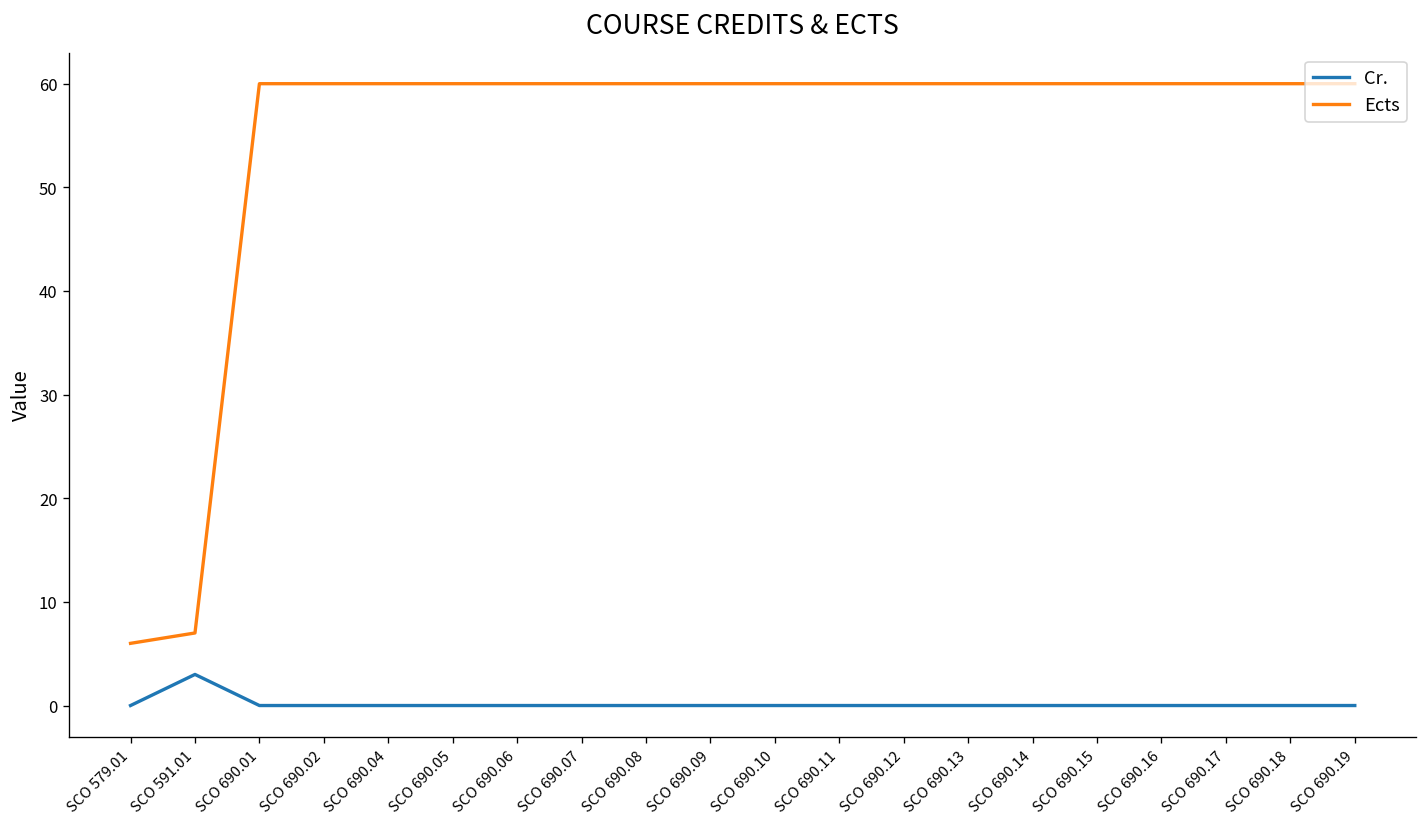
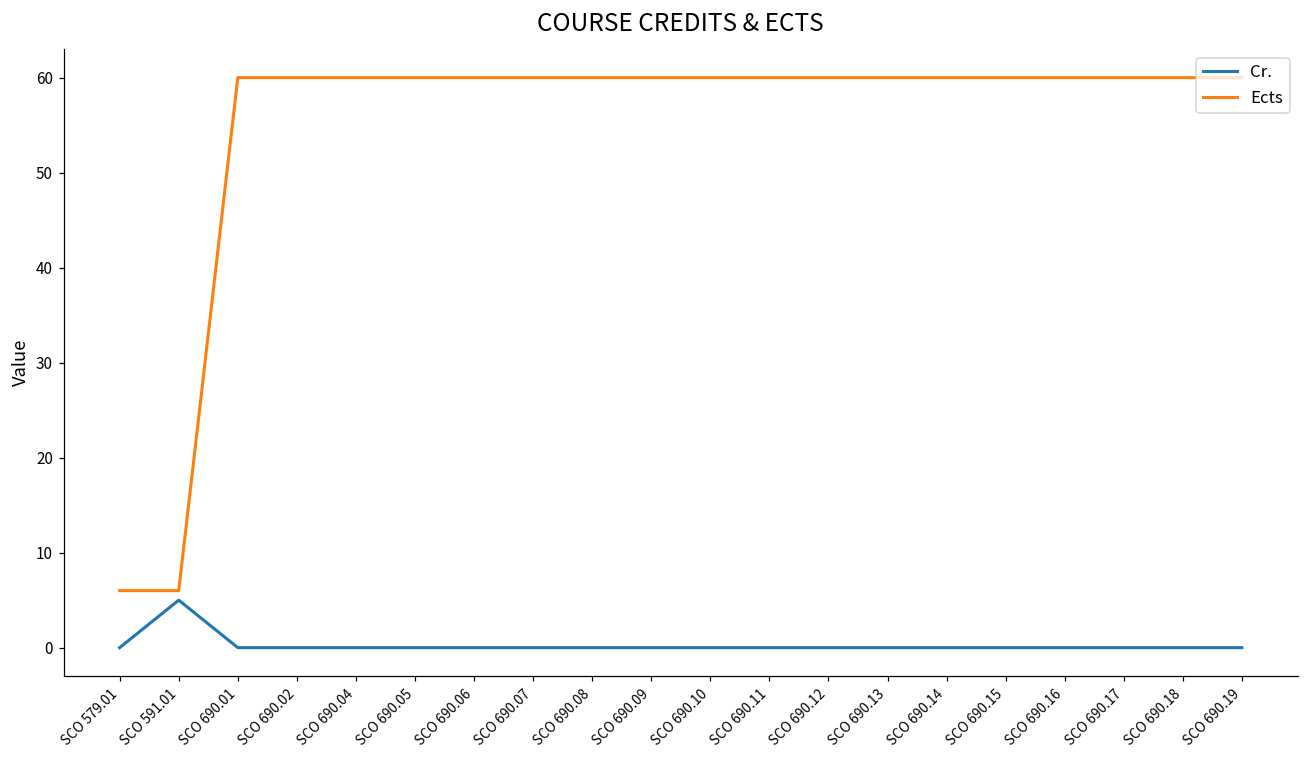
Cr., SCO 591.01: 3 -> 5
Ects, SCO 591.01: 7 -> 6
